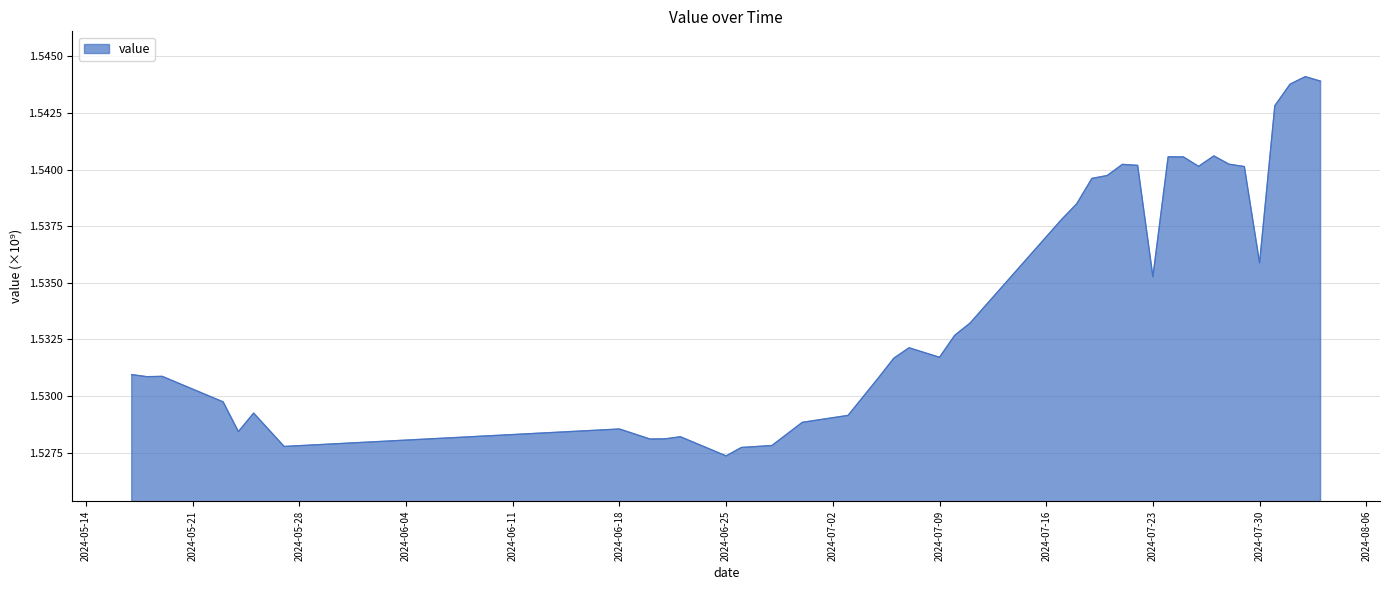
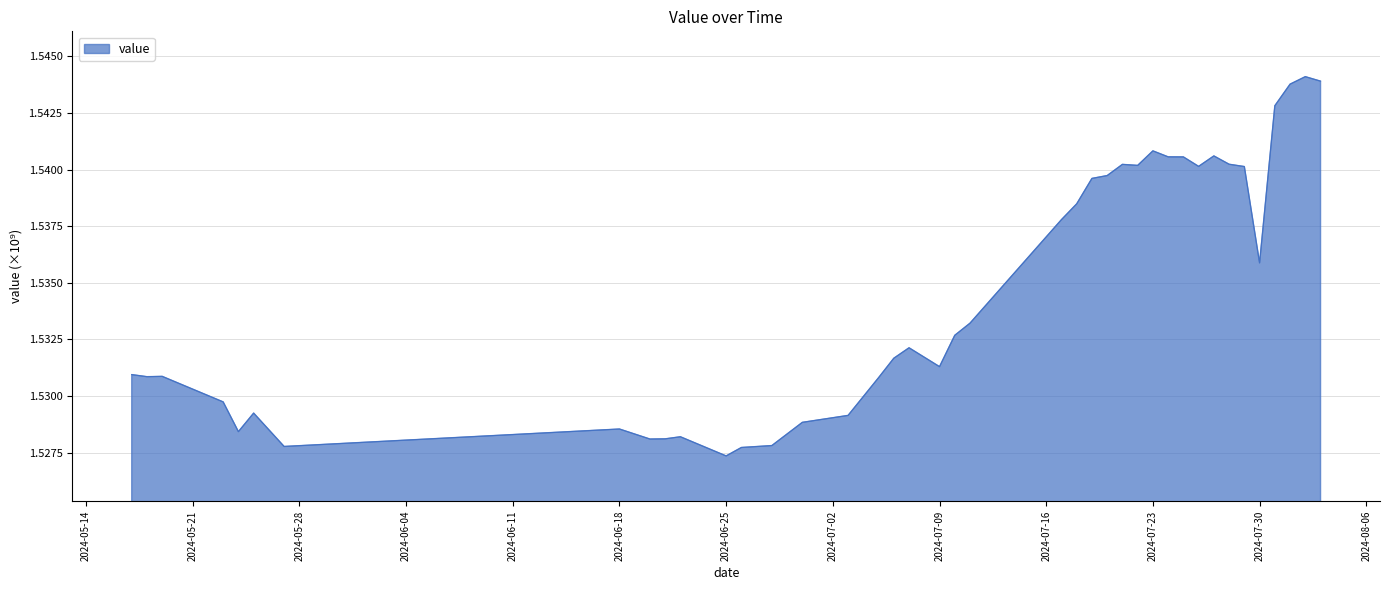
2024-07-09: 1.5317 -> 1.5313
2024-07-23: 1.5353 -> 1.5408
